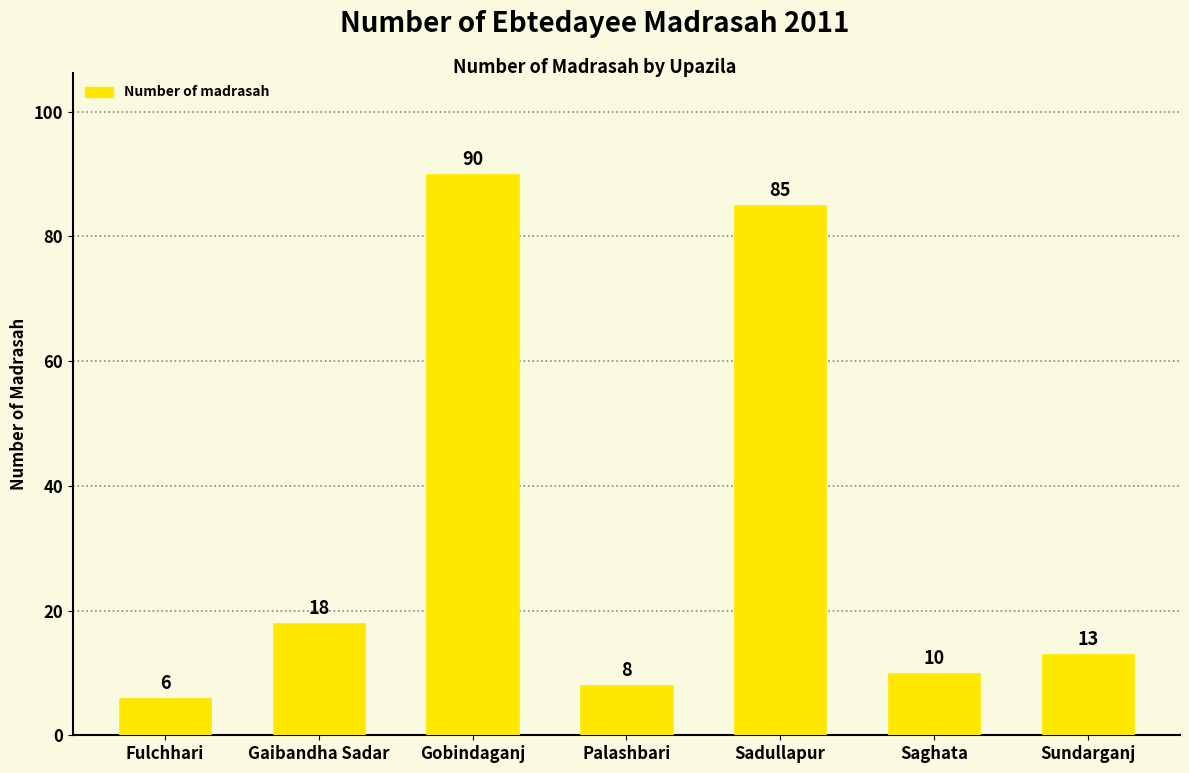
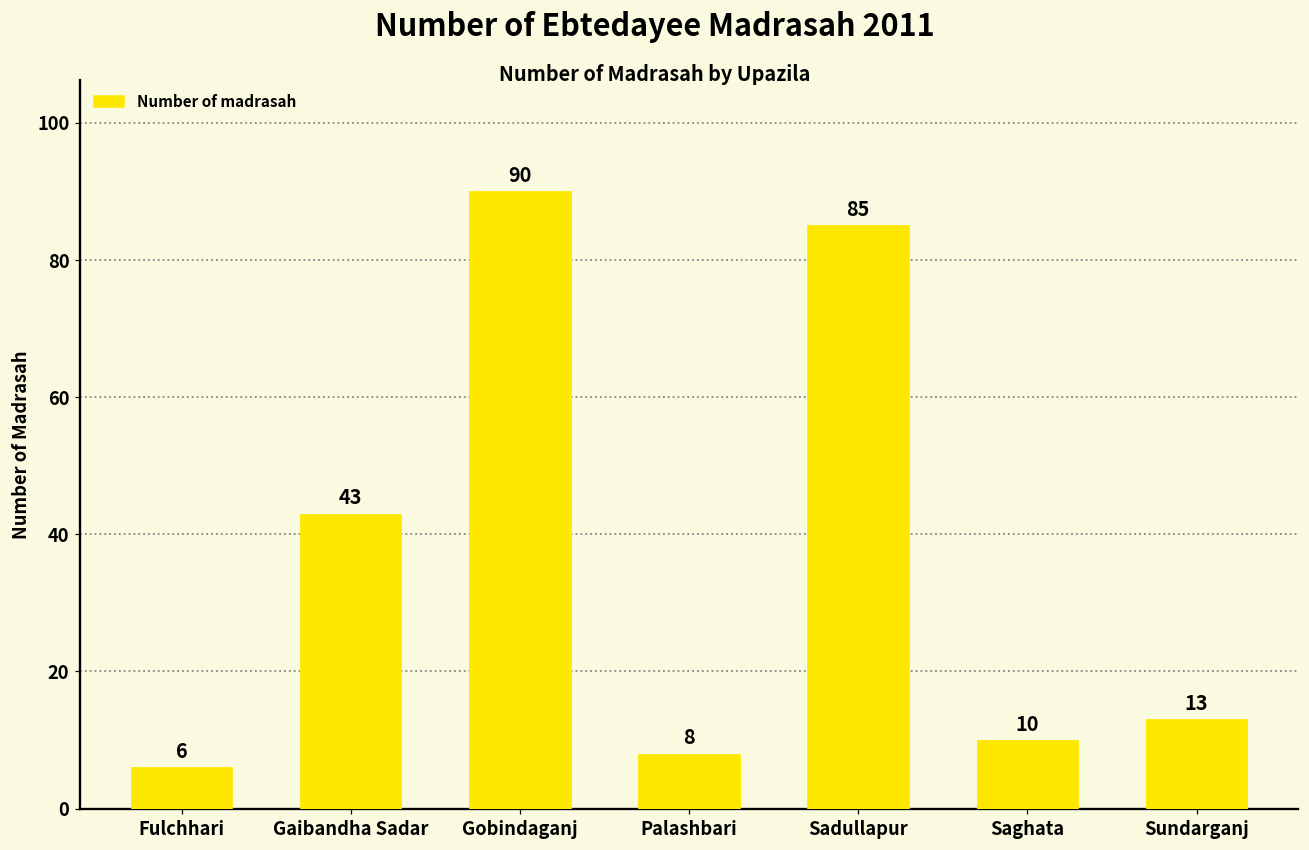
Gaibandha Sadar: 18 -> 43
